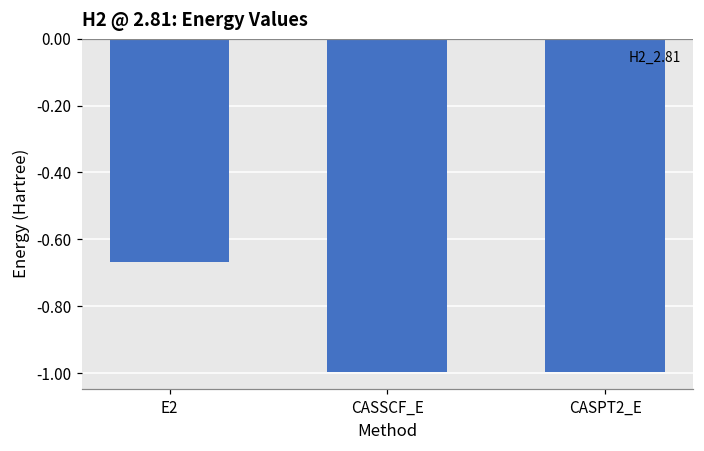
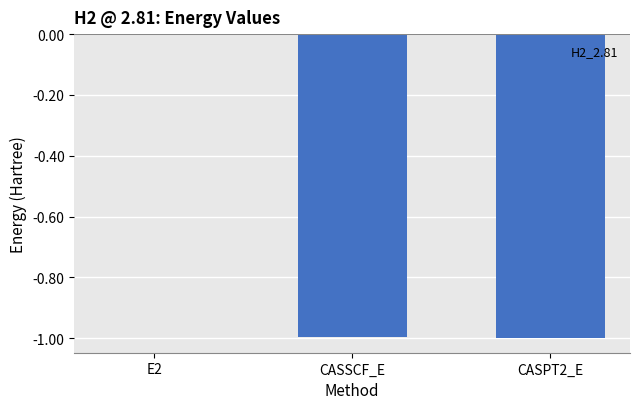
E2: -0.67 -> 0.00
